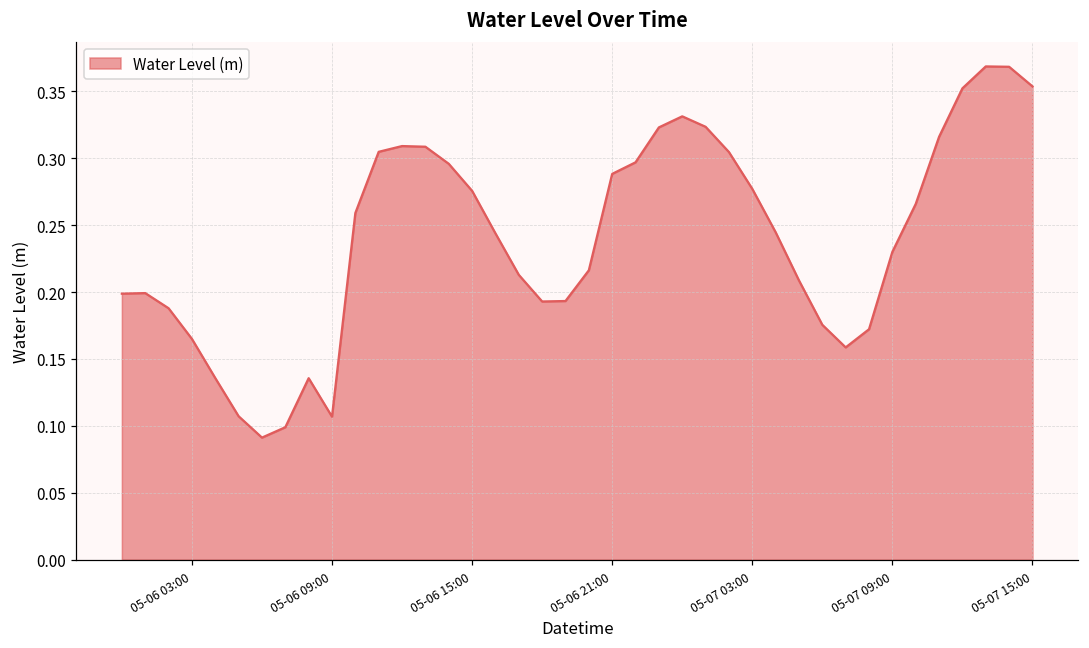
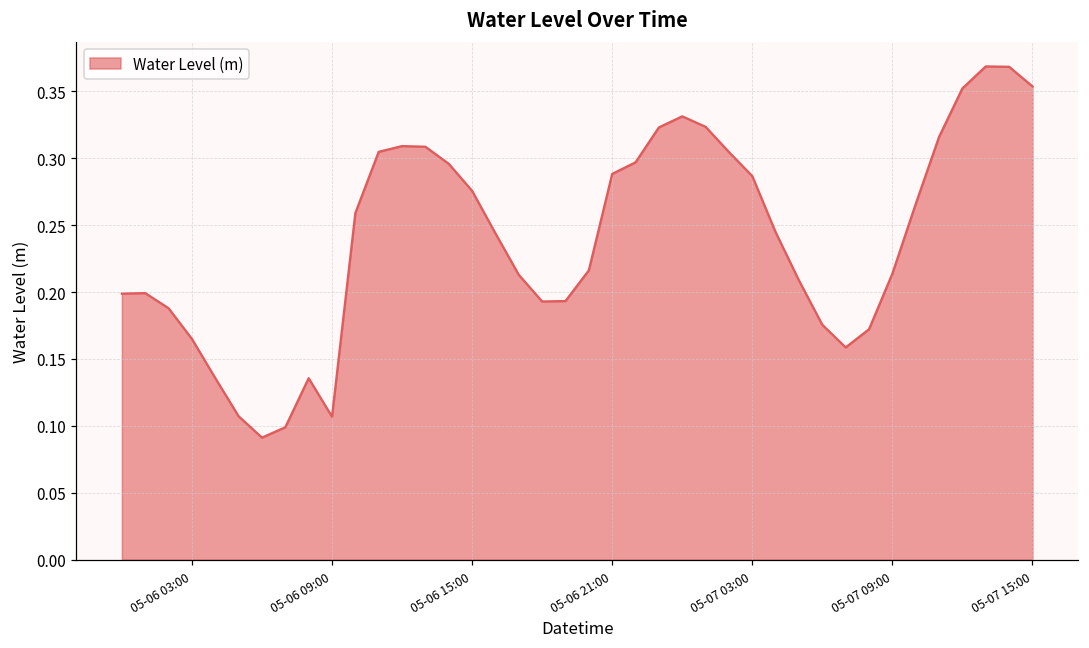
05-07 03:00: 0.277 -> 0.287
05-07 09:00: 0.230 -> 0.214
